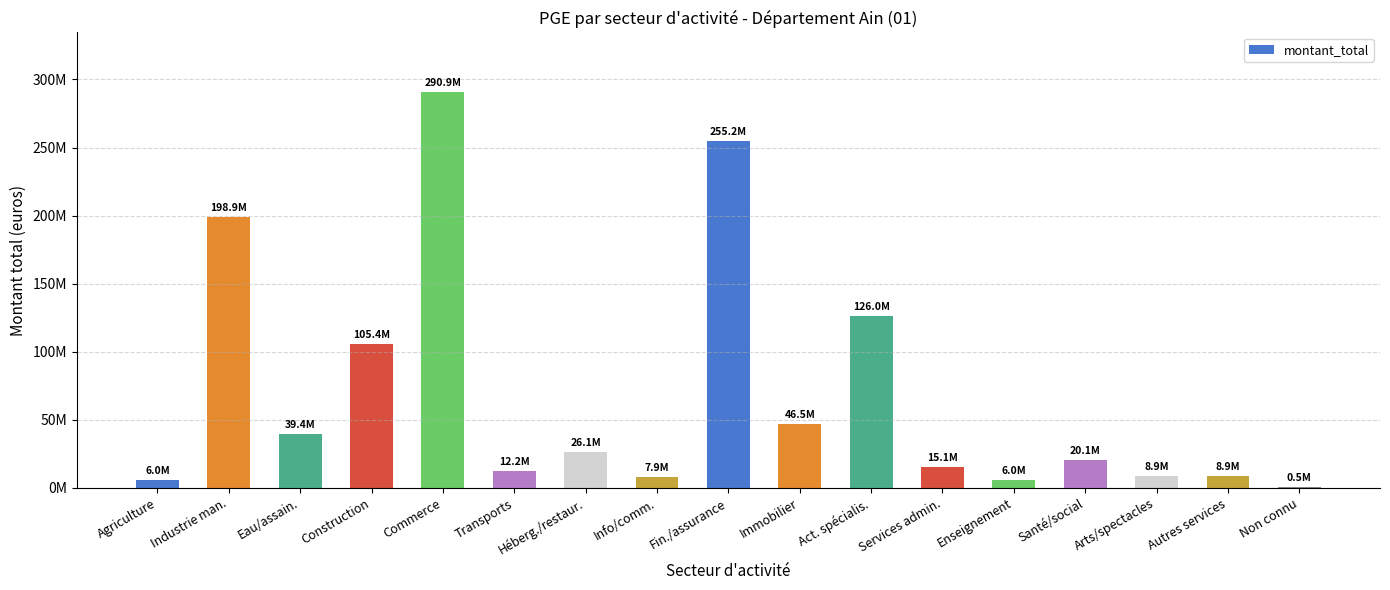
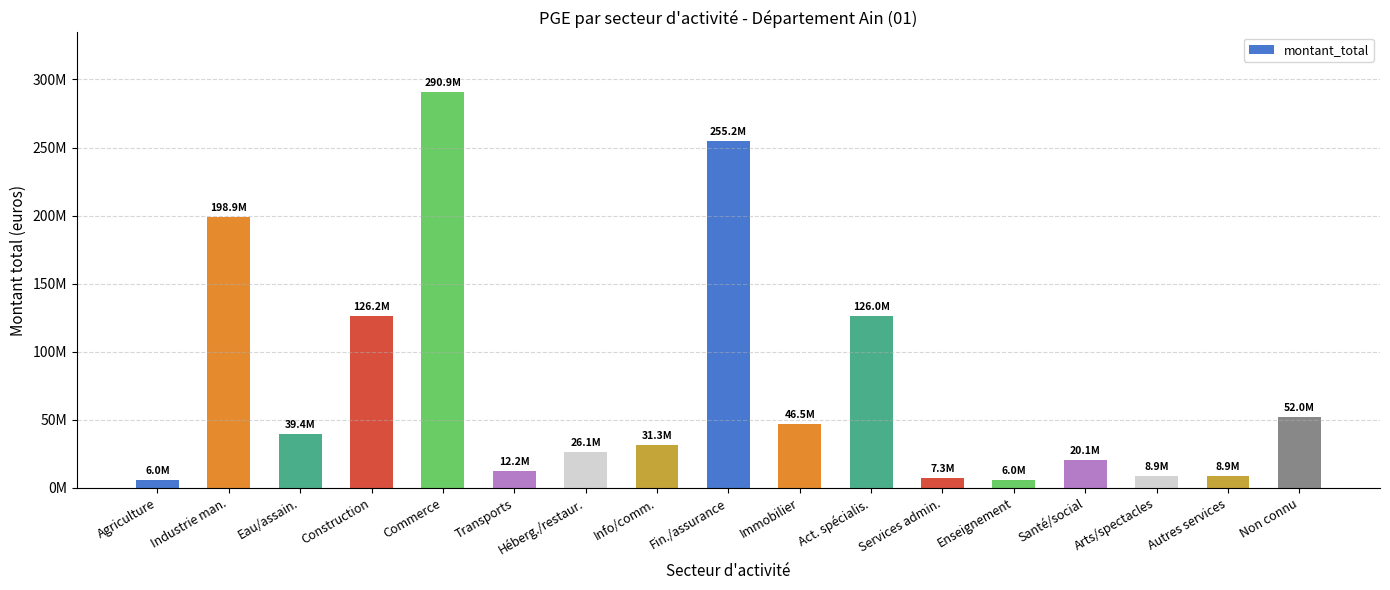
Construction: 105.4M -> 126.2M
Info/comm.: 7.9M -> 31.3M
Services admin.: 15.1M -> 7.3M
Non connu: 0.5M -> 52.0M
